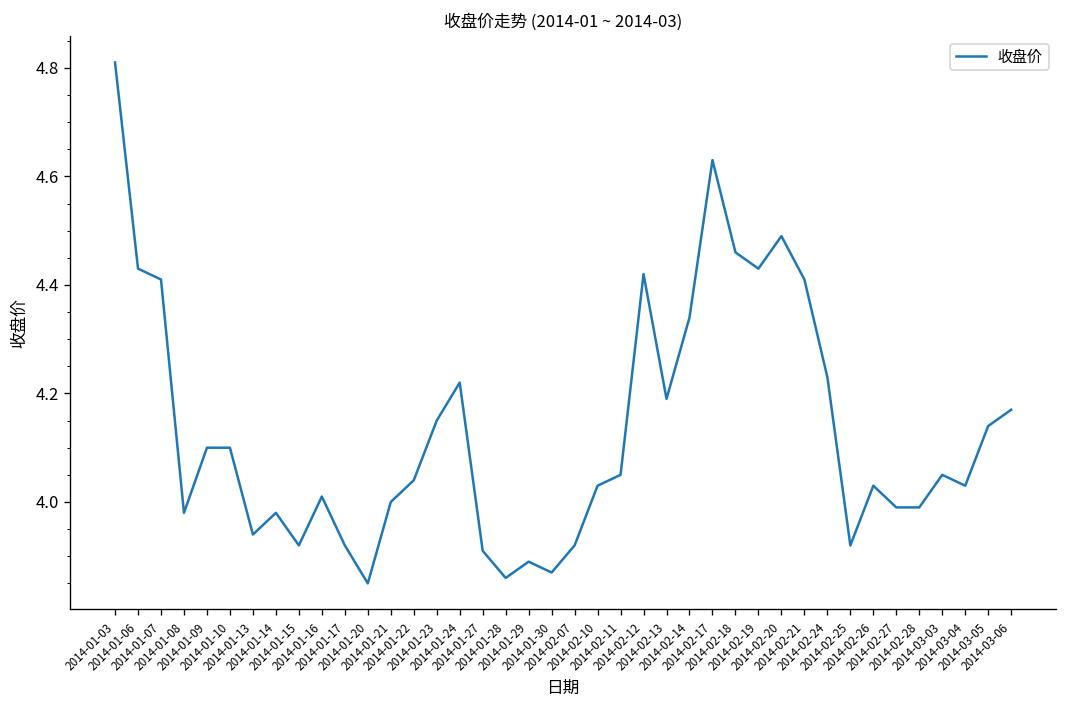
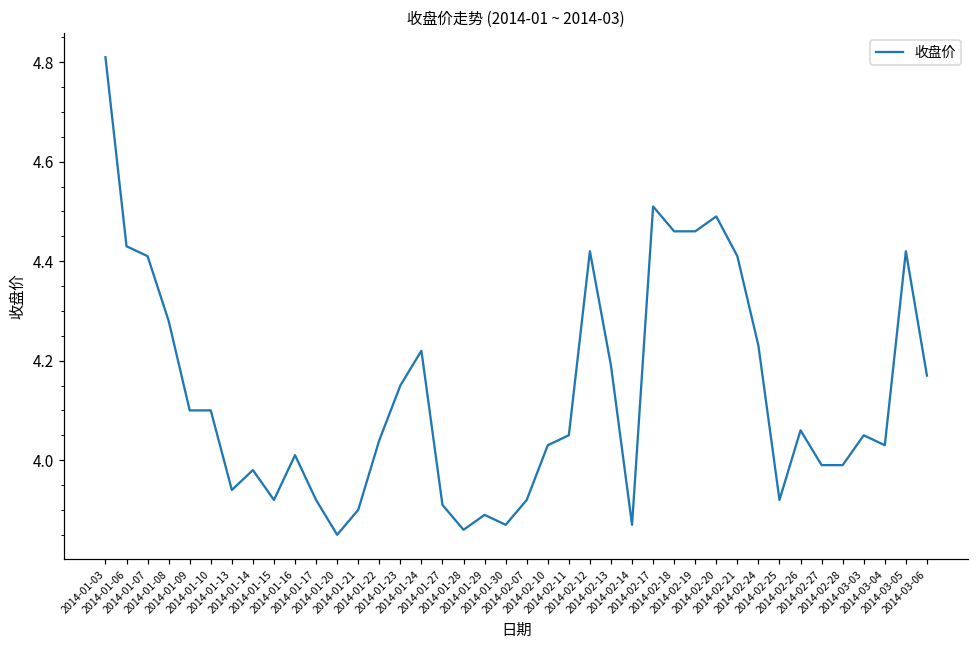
2014-01-08: 3.98 -> 4.28
2014-01-21: 4.0 -> 3.9
2014-02-14: 4.34 -> 3.87
2014-02-17: 4.63 -> 4.51
2014-02-19: 4.43 -> 4.46
2014-02-26: 4.03 -> 4.06
2014-03-05: 4.14 -> 4.42
